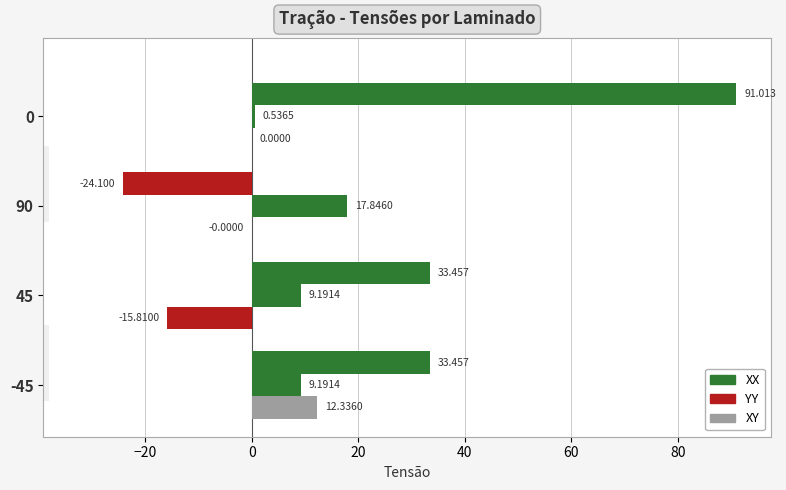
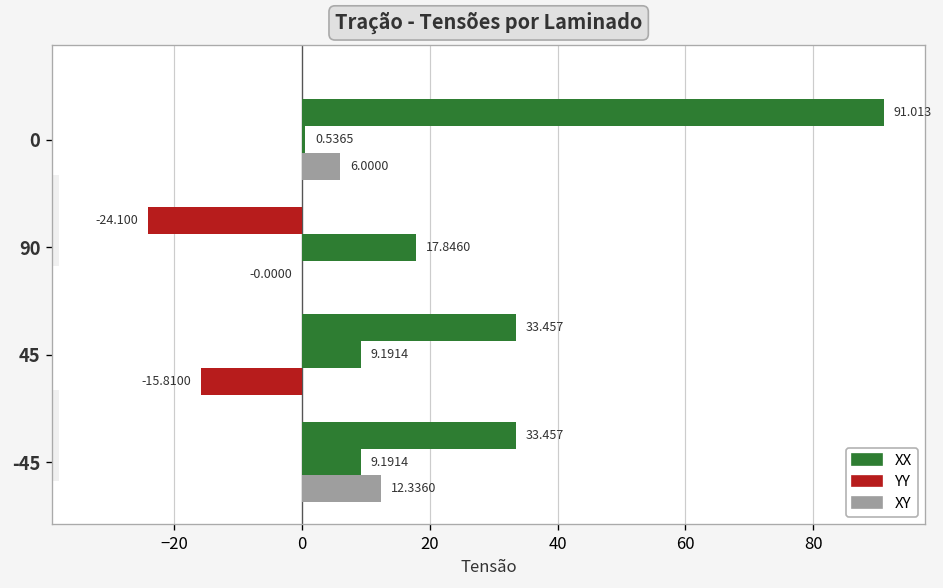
XY, 0: 0.0000 -> 6.0000
